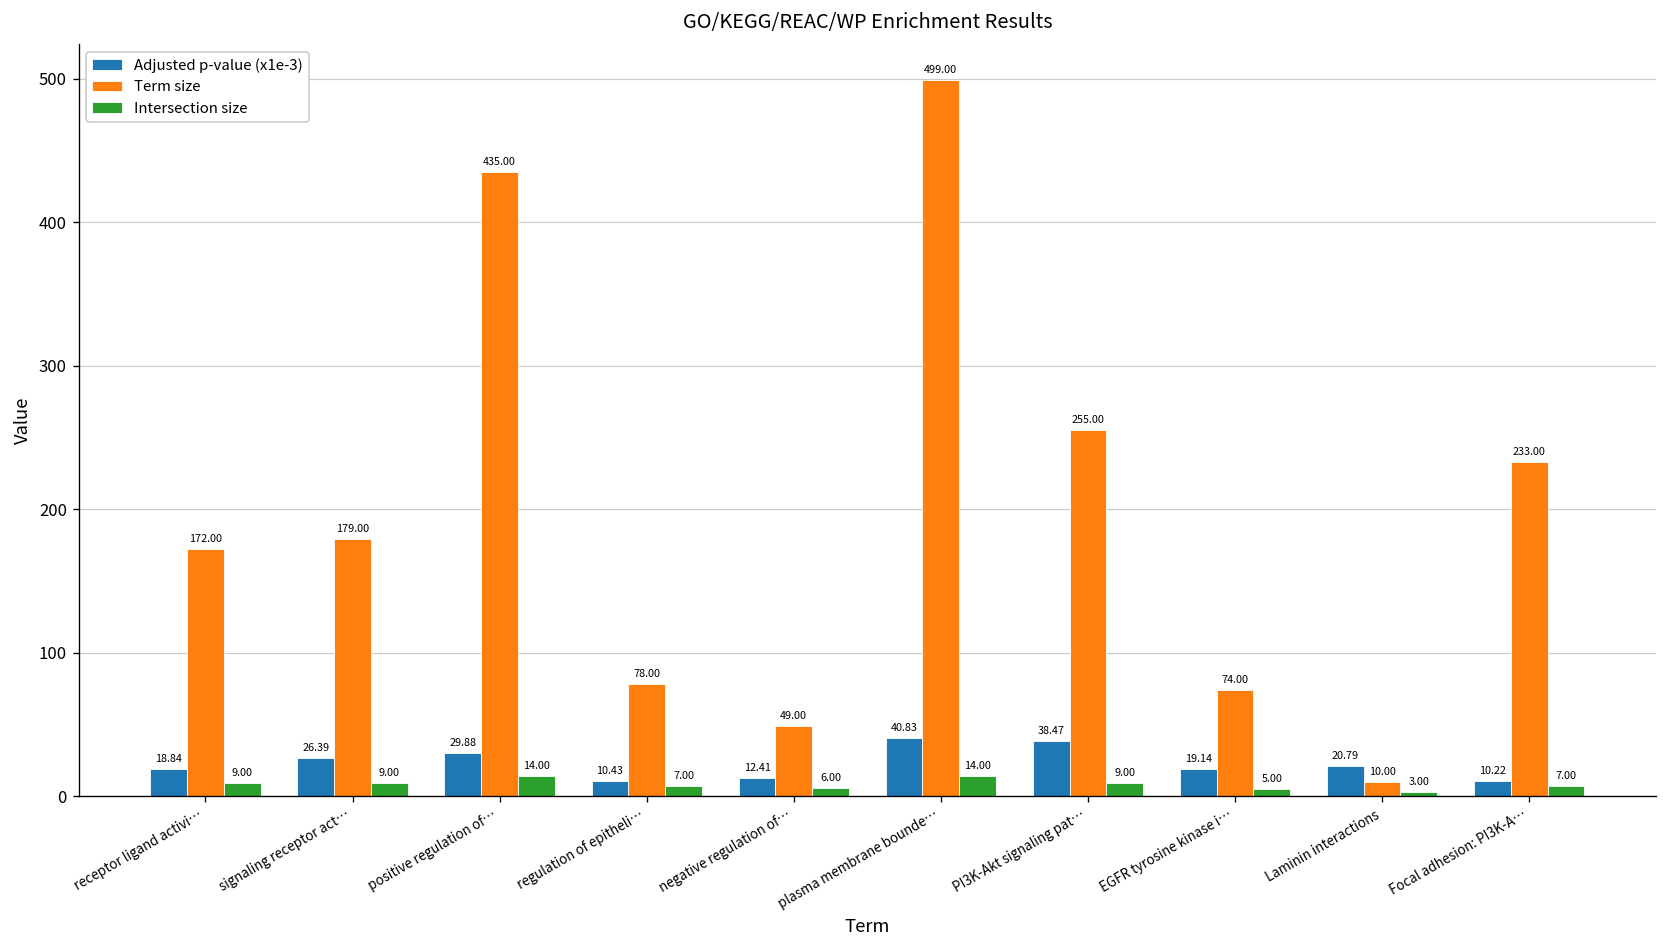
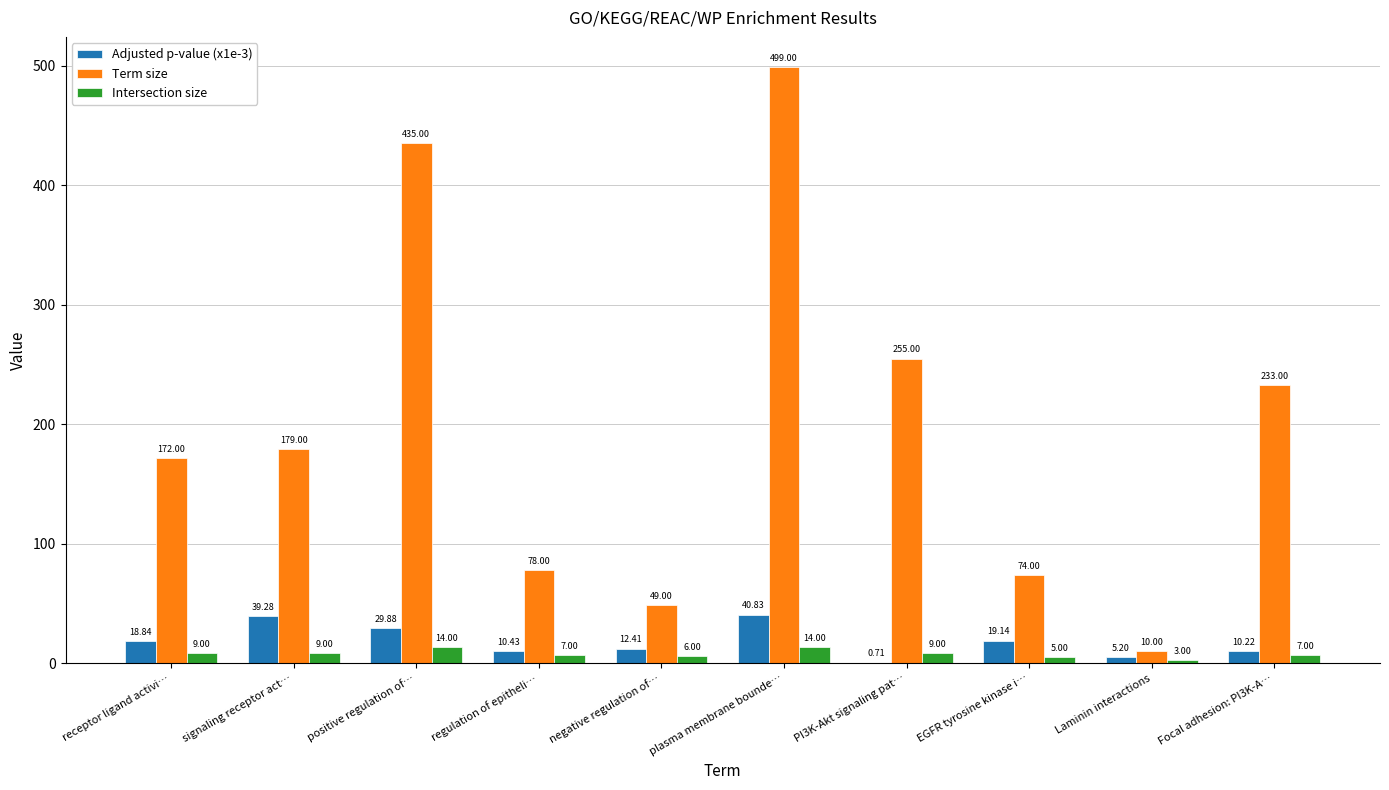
Adjusted p-value (x1e-3), signaling receptor act…: 26.39 -> 39.28
Adjusted p-value (x1e-3), PI3K-Akt signaling pat…: 38.47 -> 0.71
Adjusted p-value (x1e-3), Laminin interactions: 20.79 -> 5.20
